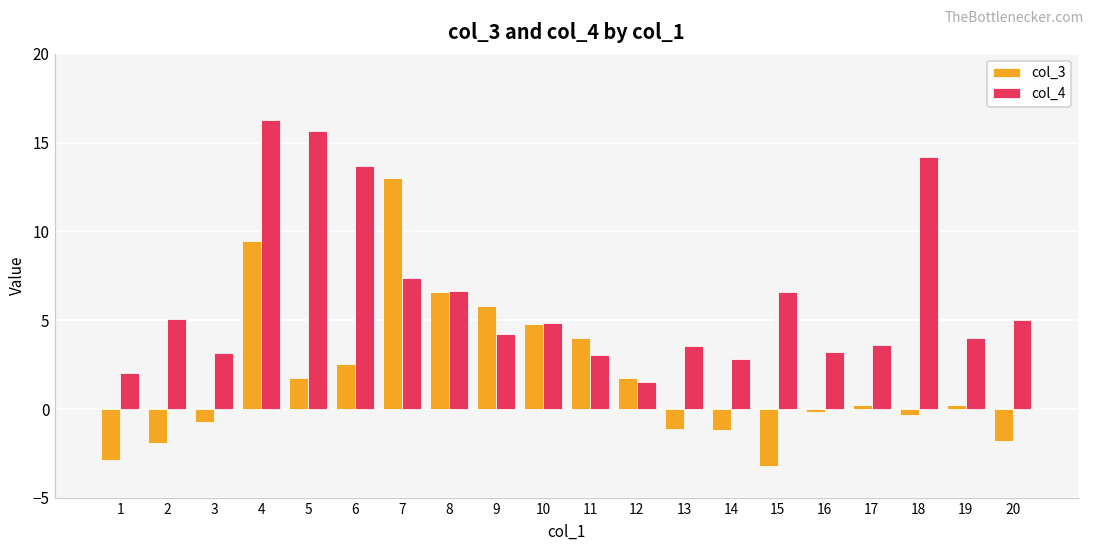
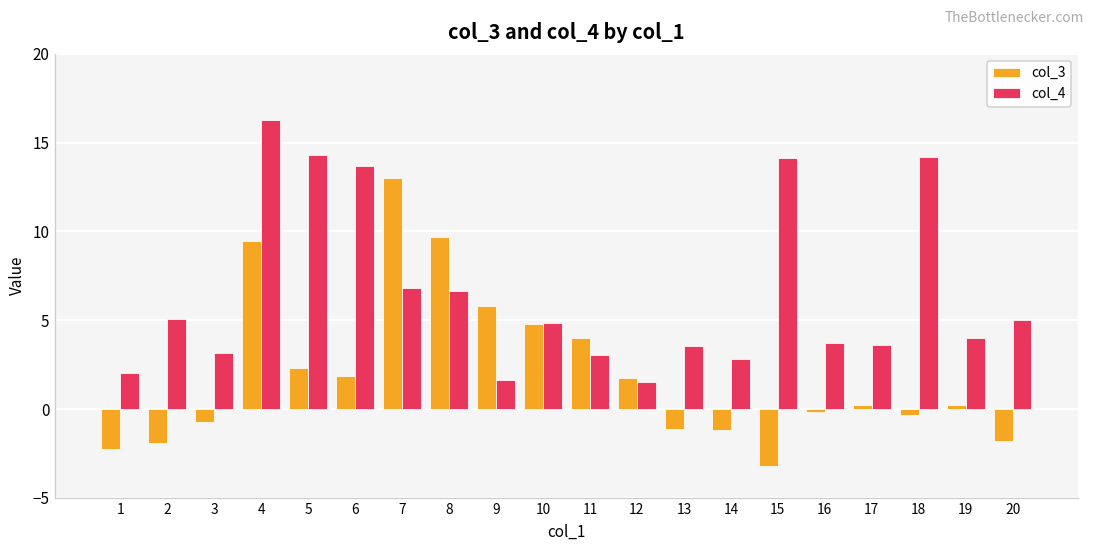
col_3, 1: -2.9 -> -2.3
col_3, 5: 1.7 -> 2.3
col_4, 5: 15.7 -> 14.3
col_3, 6: 2.5 -> 1.9
col_4, 7: 7.4 -> 6.8
col_3, 8: 6.6 -> 9.7
col_4, 9: 4.3 -> 1.7
col_4, 15: 6.6 -> 14.1
col_4, 16: 3.2 -> 3.7
